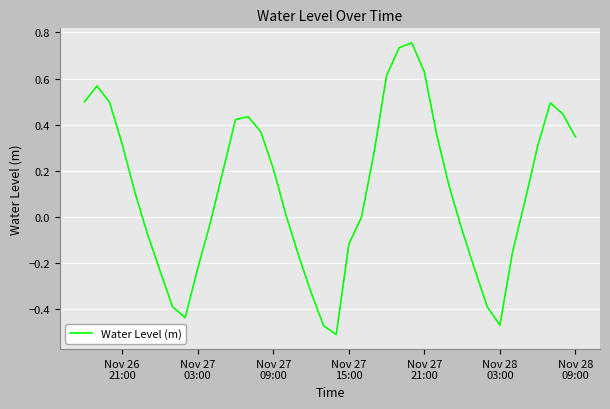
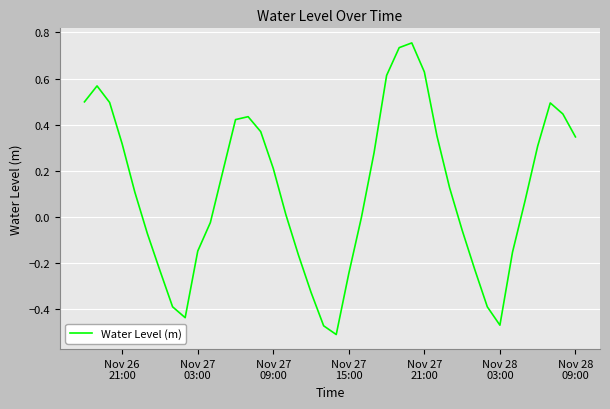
Nov 27 03:00: -0.22 -> -0.15
Nov 27 15:00: -0.12 -> -0.24
